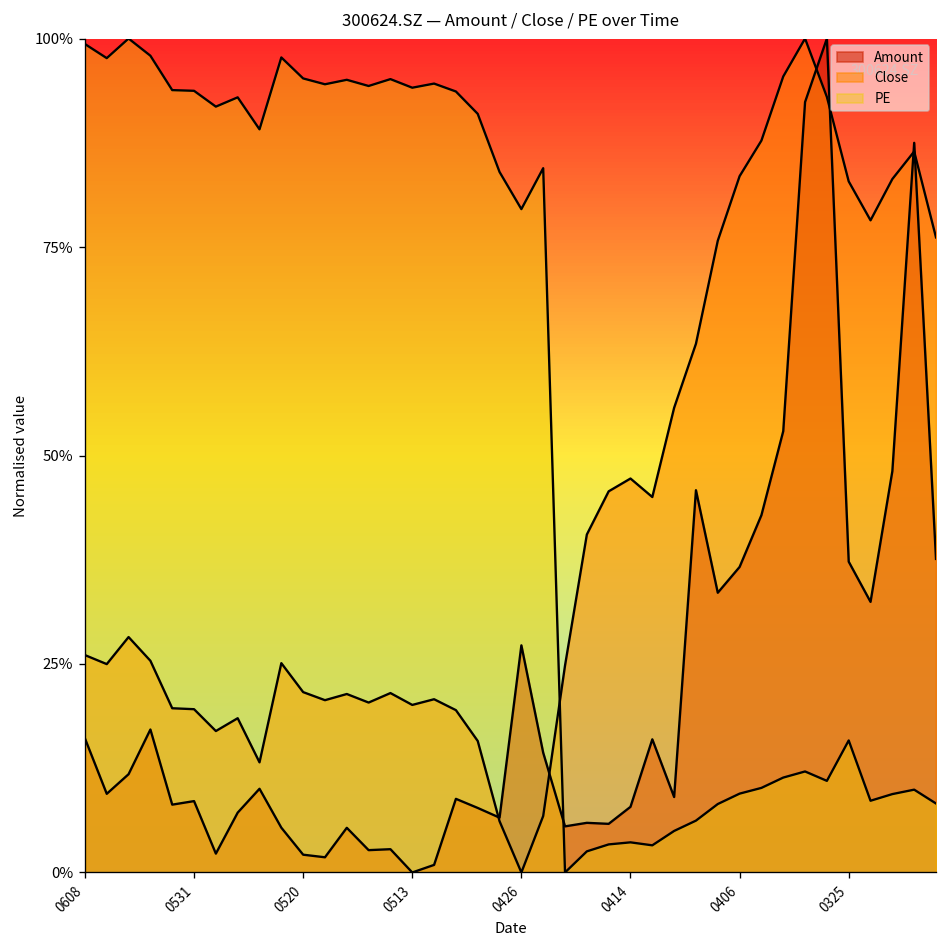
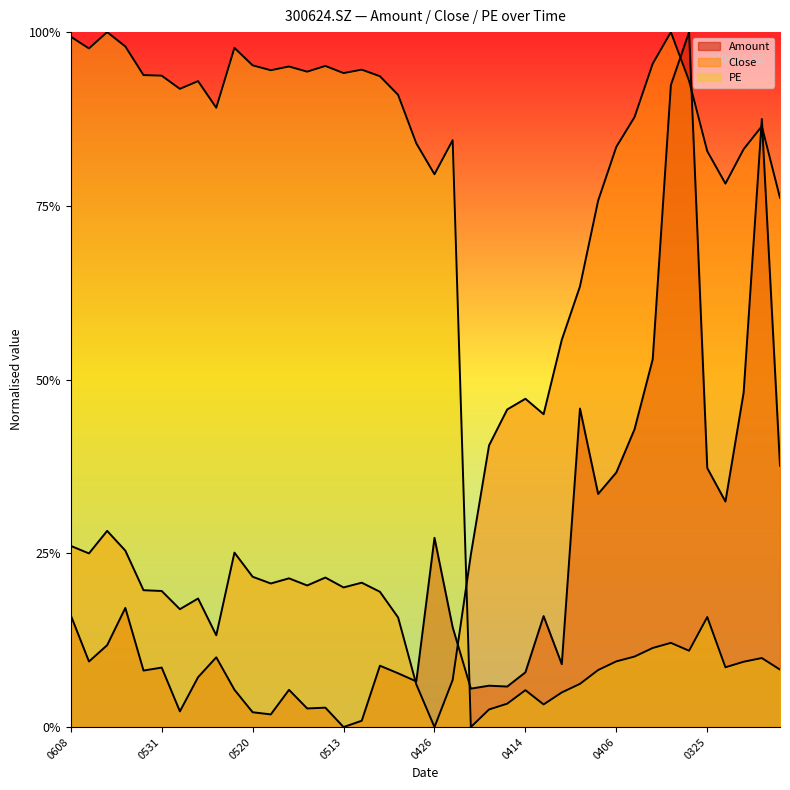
PE, 0414: 4% -> 5%
